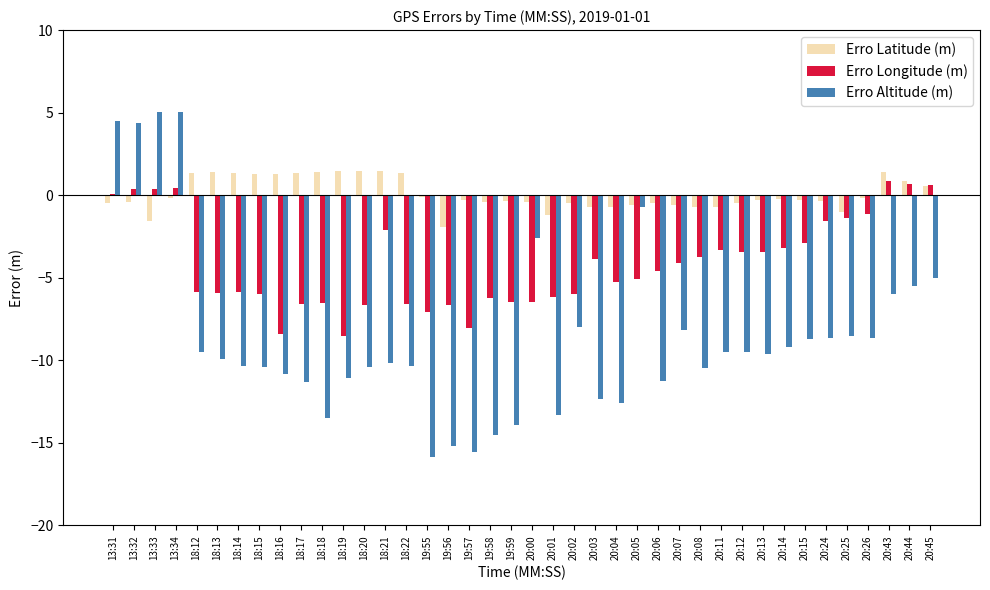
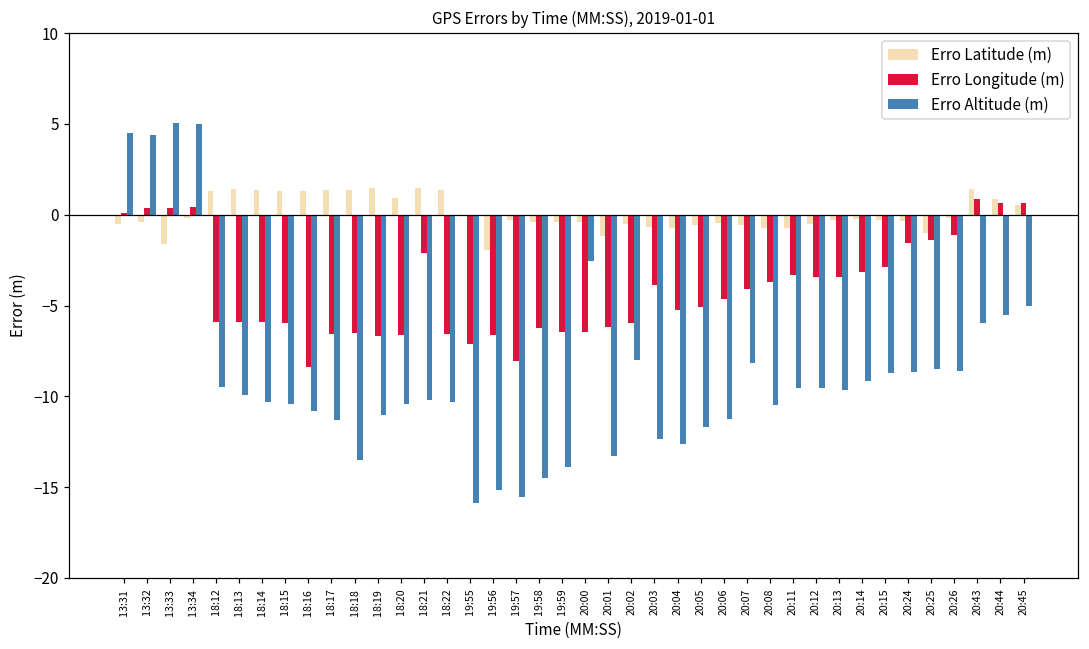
Erro Longitude (m), 18:19: -8.5 -> -6.7
Erro Latitude (m), 18:20: 1.5 -> 0.9
Erro Altitude (m), 20:05: -0.7 -> -11.7
